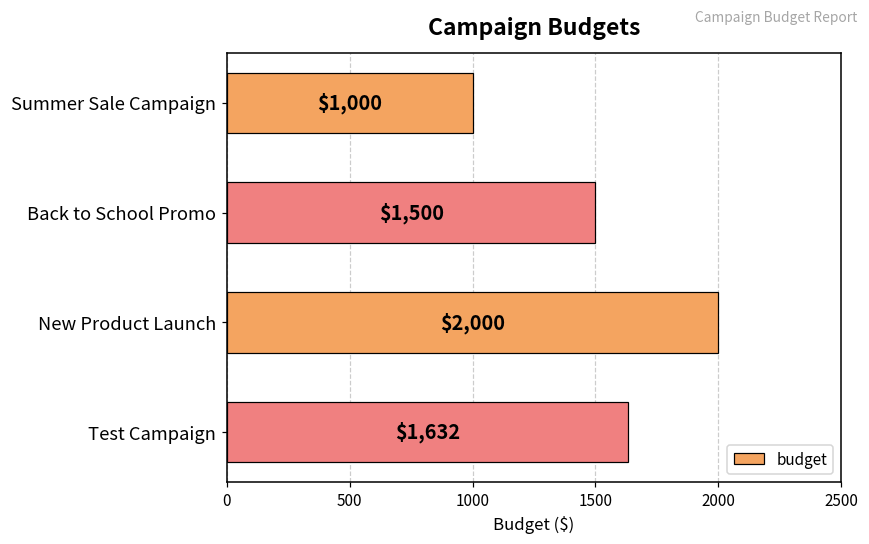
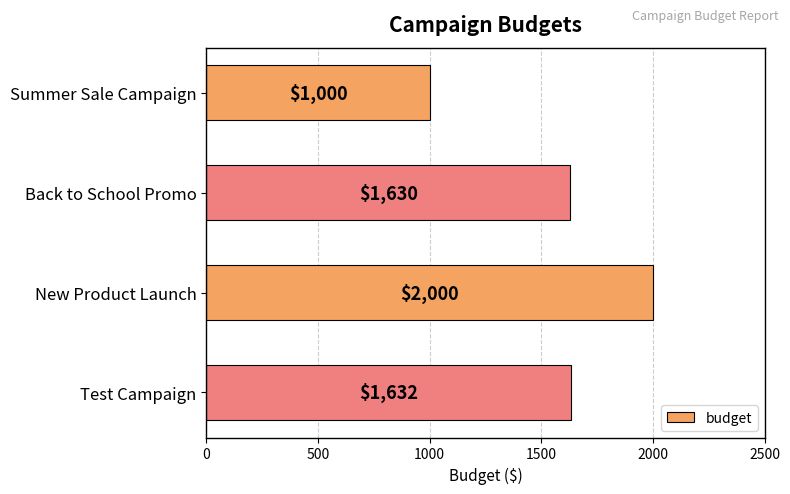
Back to School Promo: $1,500 -> $1,630
